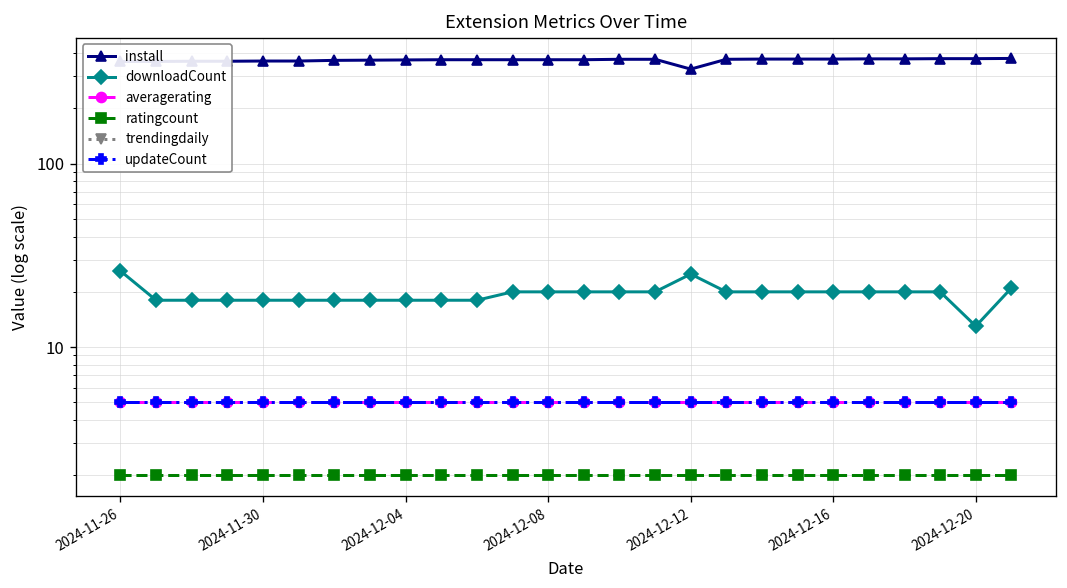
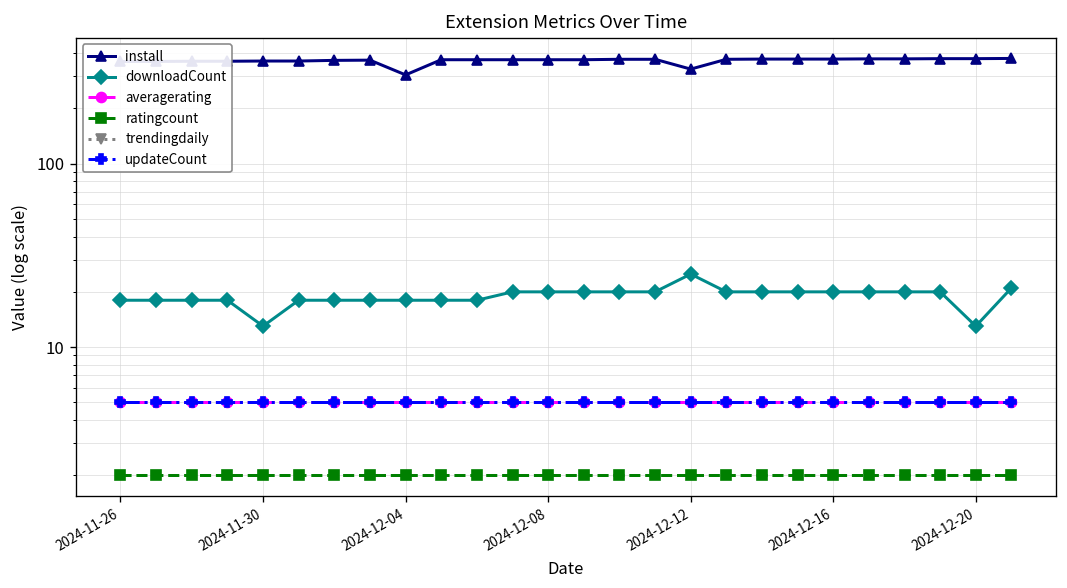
downloadCount, 2024-11-26: 26 -> 18
downloadCount, 2024-11-30: 18 -> 13
install, 2024-12-04: 370 -> 310
